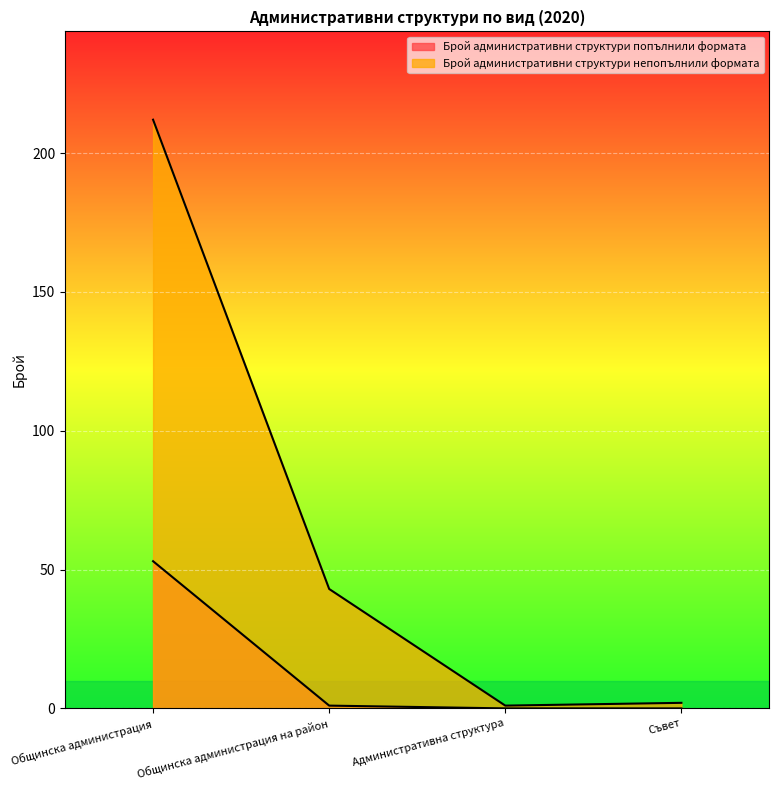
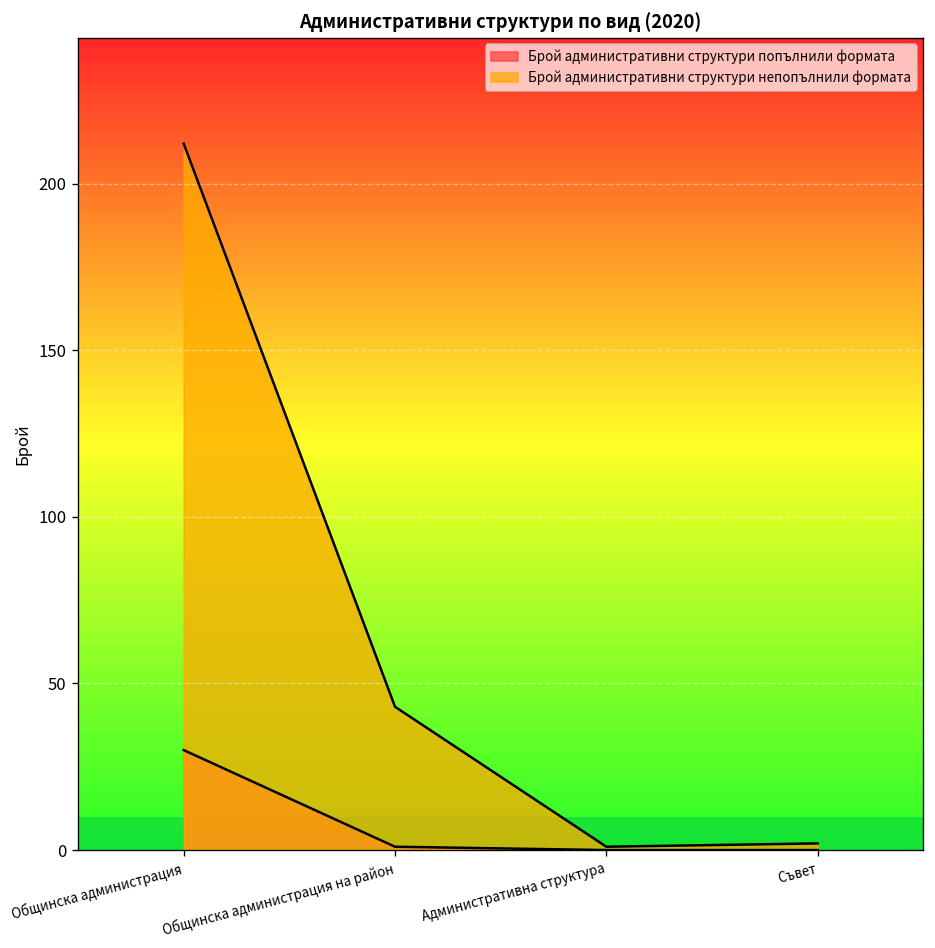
Брой административни структури попълнили формата, Общинска администрация: 53 -> 30
